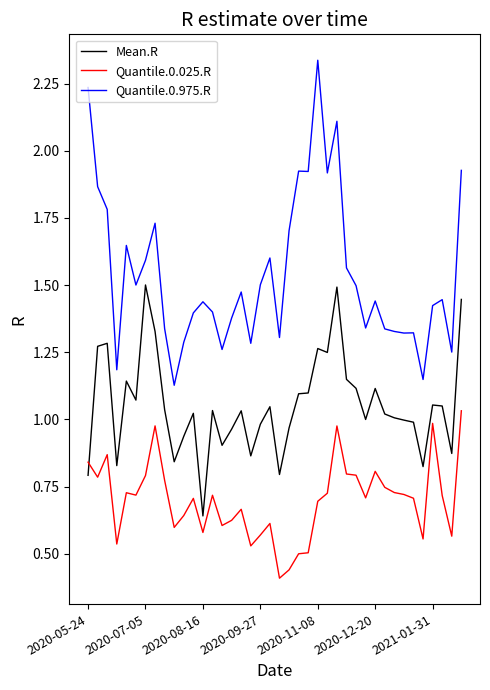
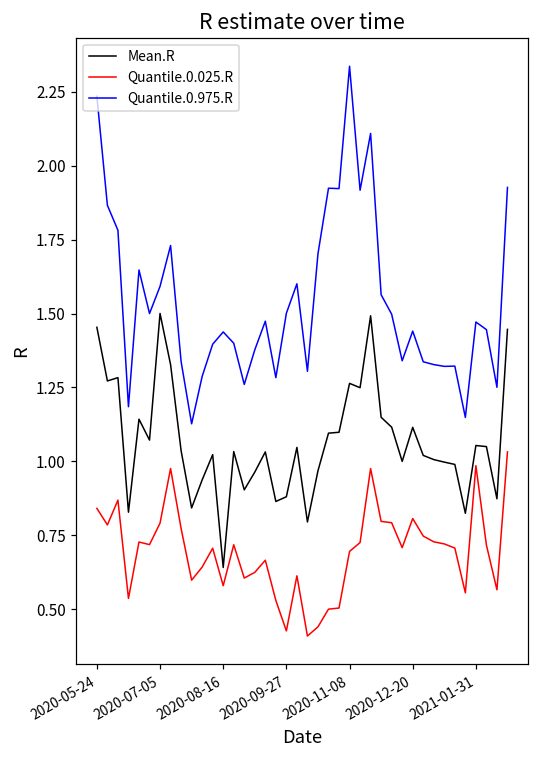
Mean.R, 2020-05-24: 0.79 -> 1.45
Mean.R, 2020-09-27: 0.98 -> 0.88
Quantile.0.025.R, 2020-09-27: 0.57 -> 0.43
Quantile.0.975.R, 2021-01-31: 1.42 -> 1.47
